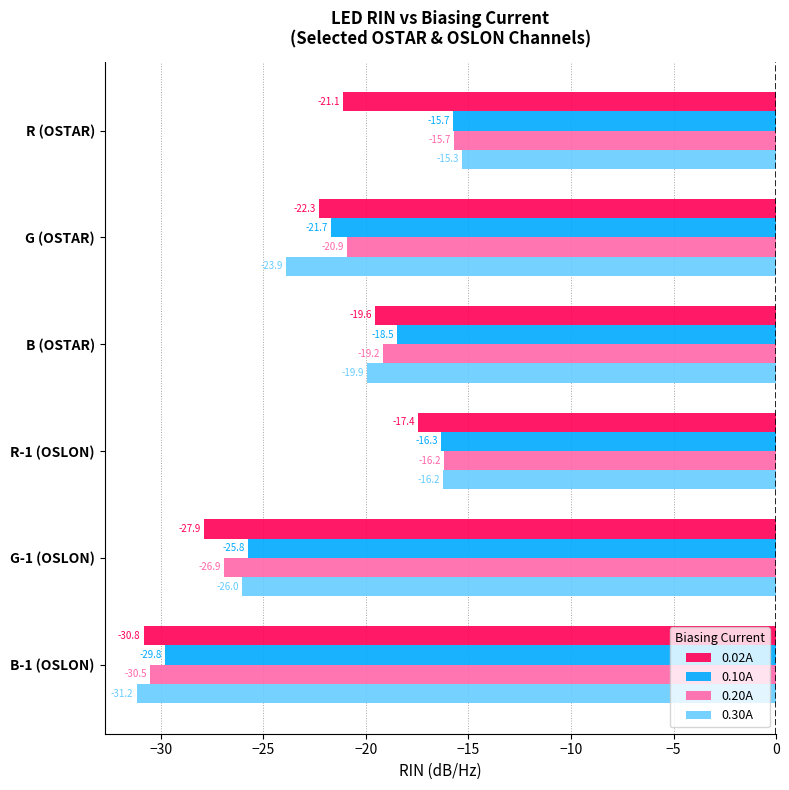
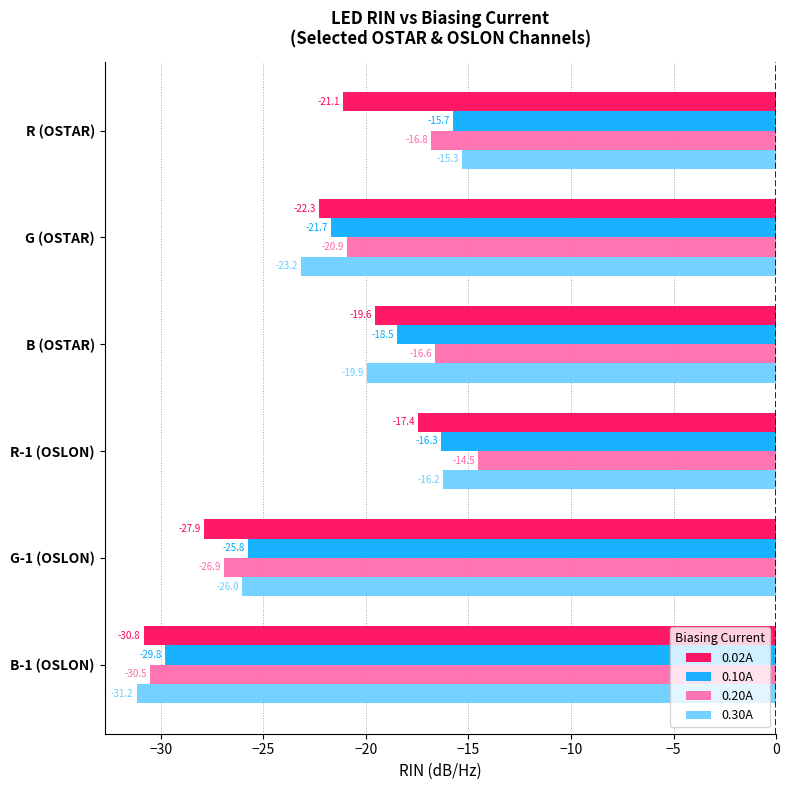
0.20A, R (OSTAR): -15.7 -> -16.8
0.30A, G (OSTAR): -23.9 -> -23.2
0.20A, B (OSTAR): -19.2 -> -16.6
0.20A, R-1 (OSLON): -16.2 -> -14.5
